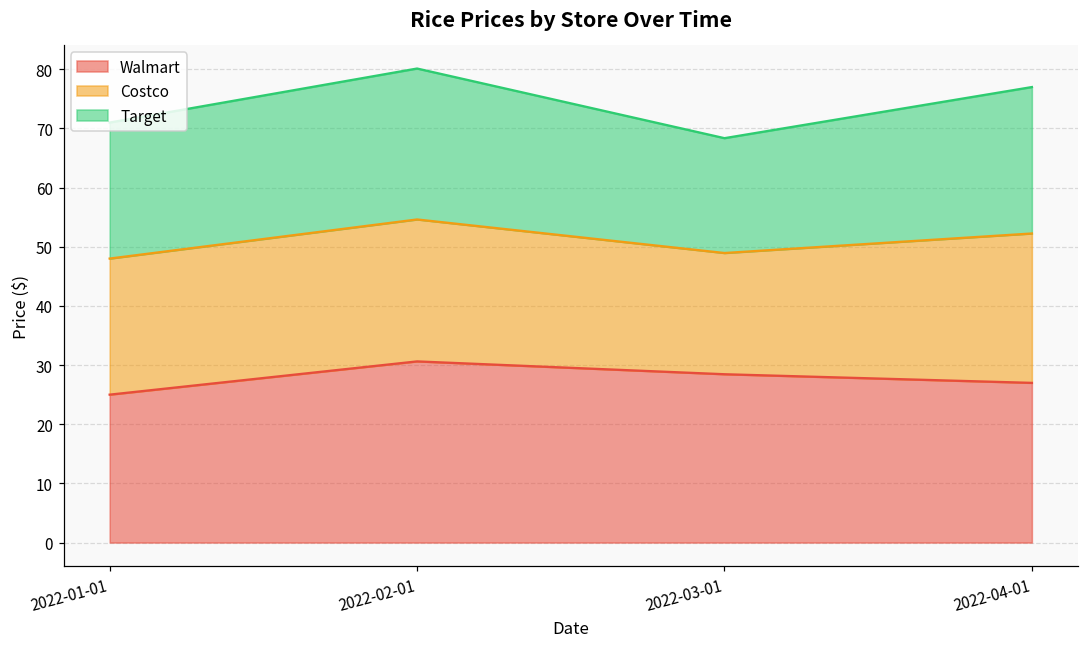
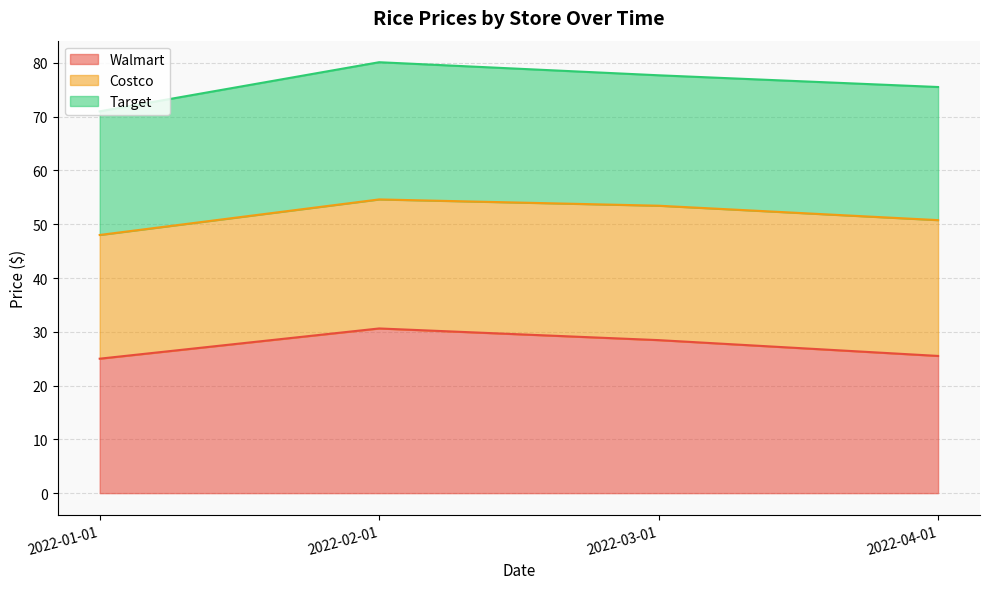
Costco, 2022-03-01: 20 -> 25
Target, 2022-03-01: 19 -> 24
Walmart, 2022-04-01: 27 -> 26
